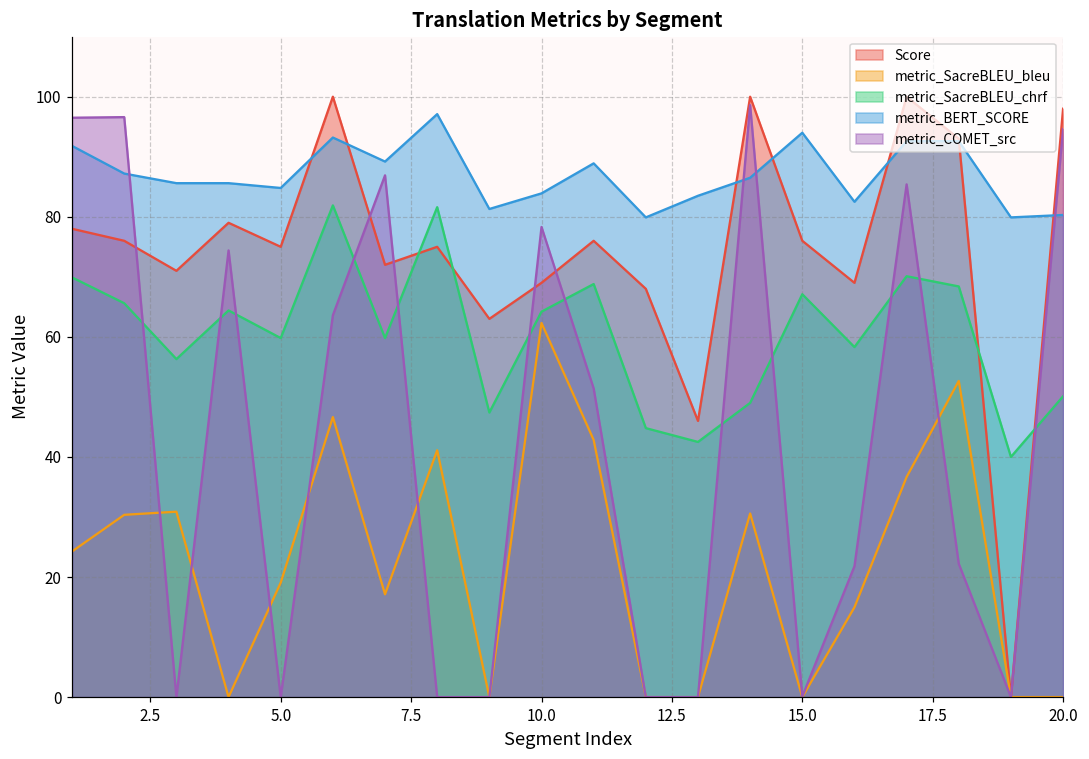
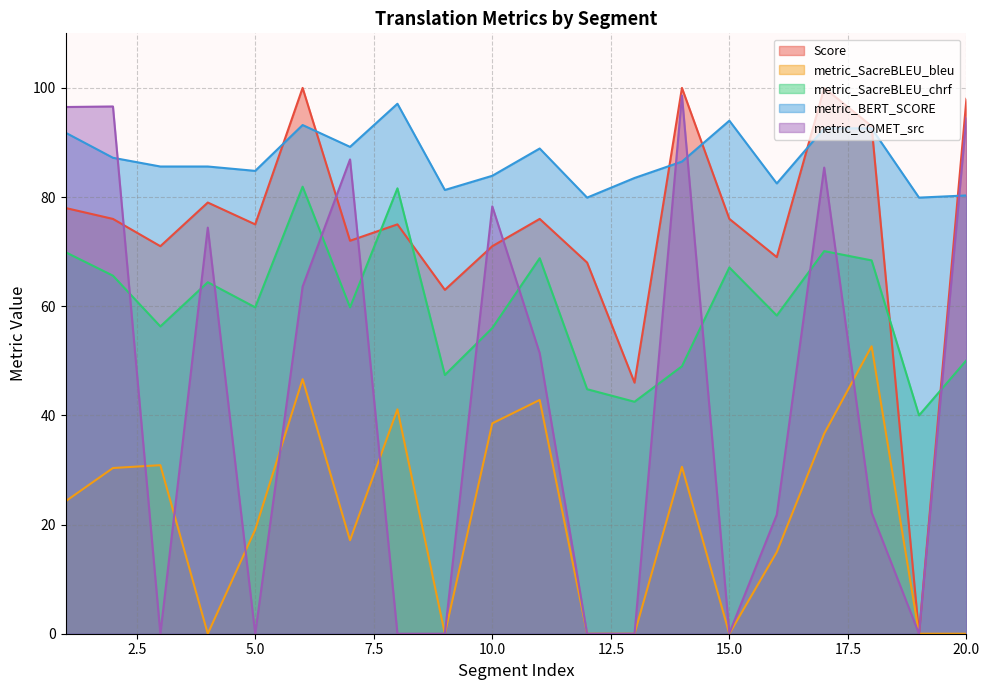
Score, 10.0: 69 -> 71
metric_SacreBLEU_bleu, 10.0: 62 -> 39
metric_SacreBLEU_chrf, 10.0: 64 -> 56
